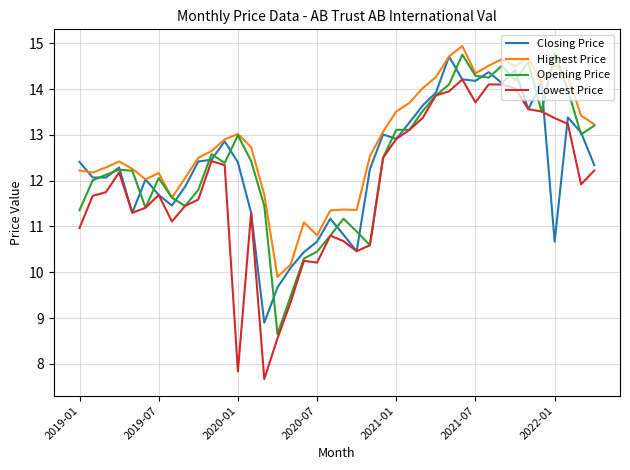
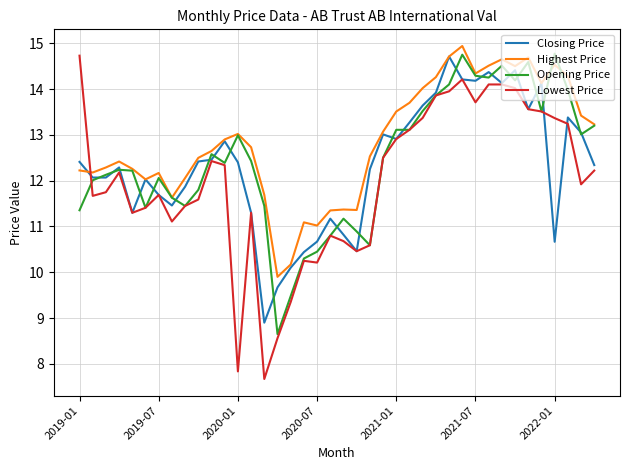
Lowest Price, 2019-01: 11.0 -> 14.7
Highest Price, 2020-07: 10.8 -> 11.0
